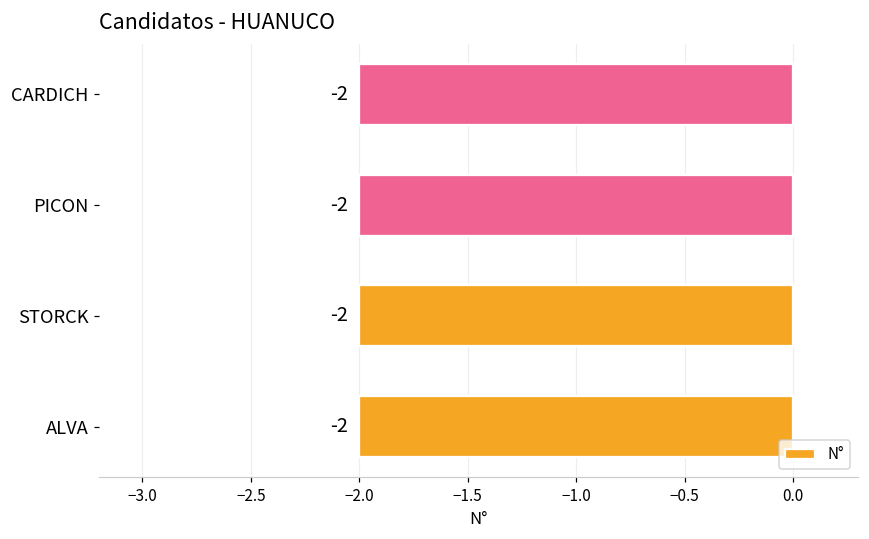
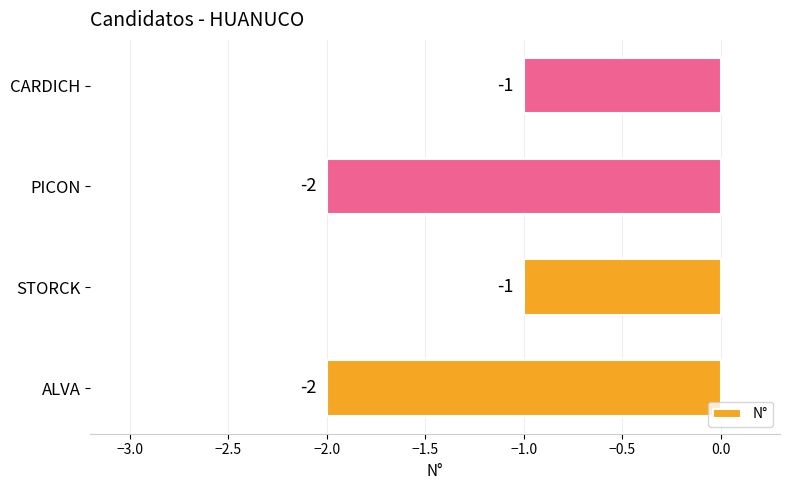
CARDICH: -2 -> -1
STORCK: -2 -> -1
